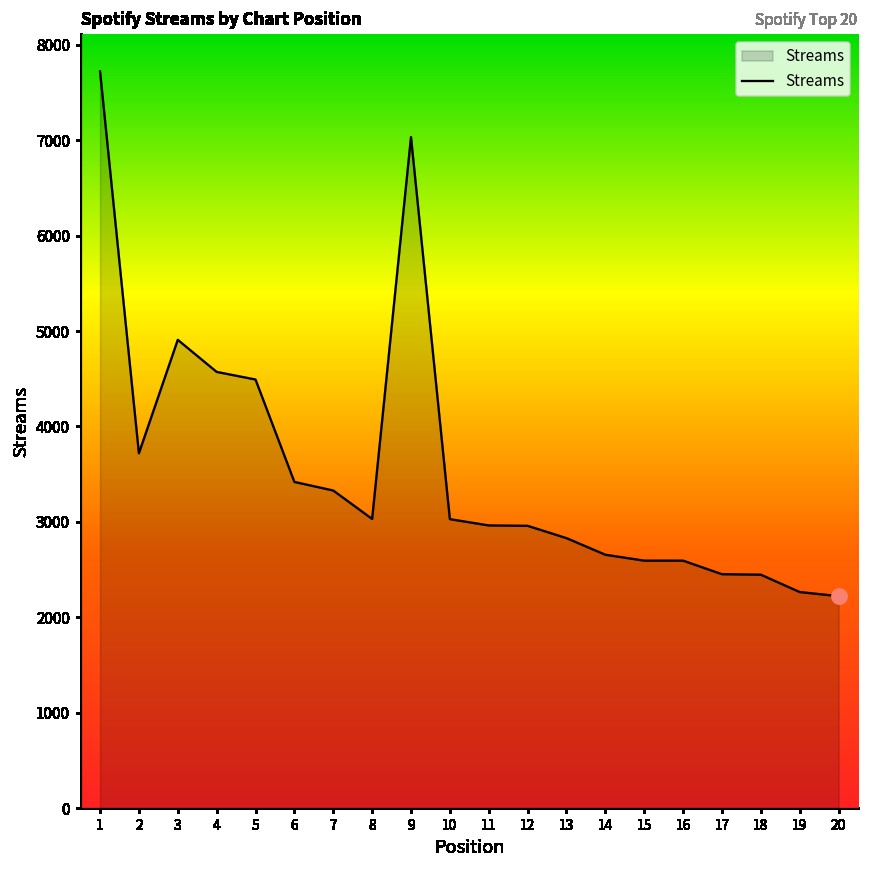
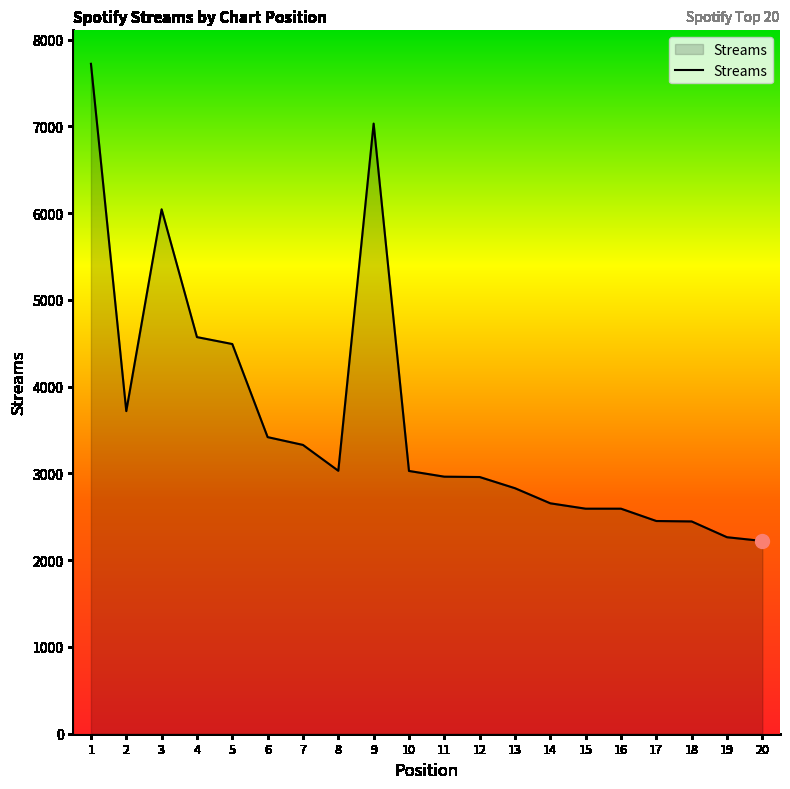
Streams, 3: 4900 -> 6000
